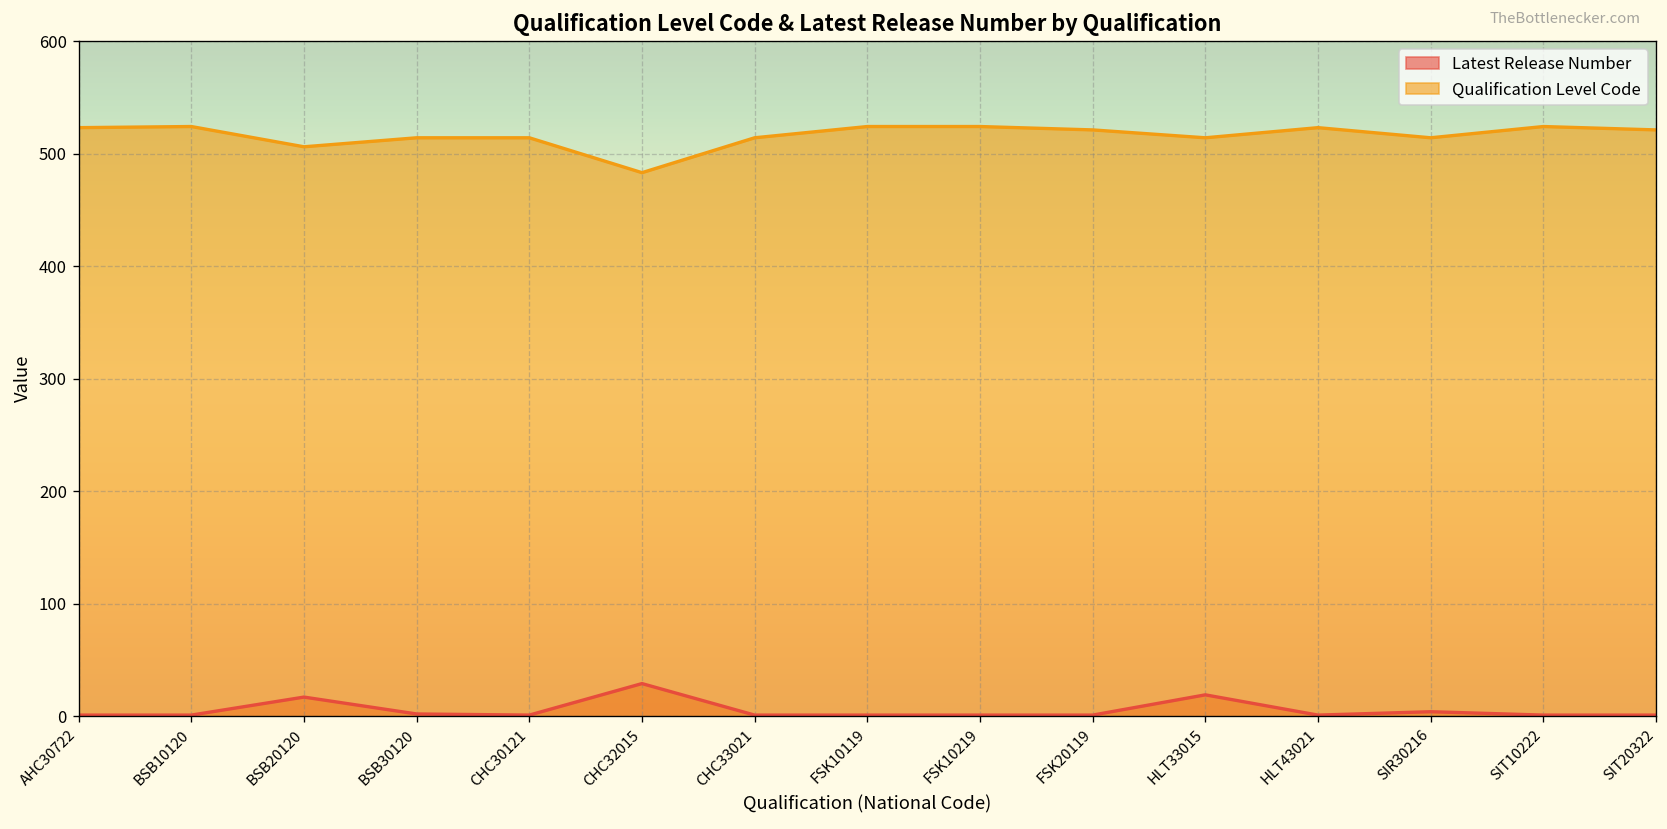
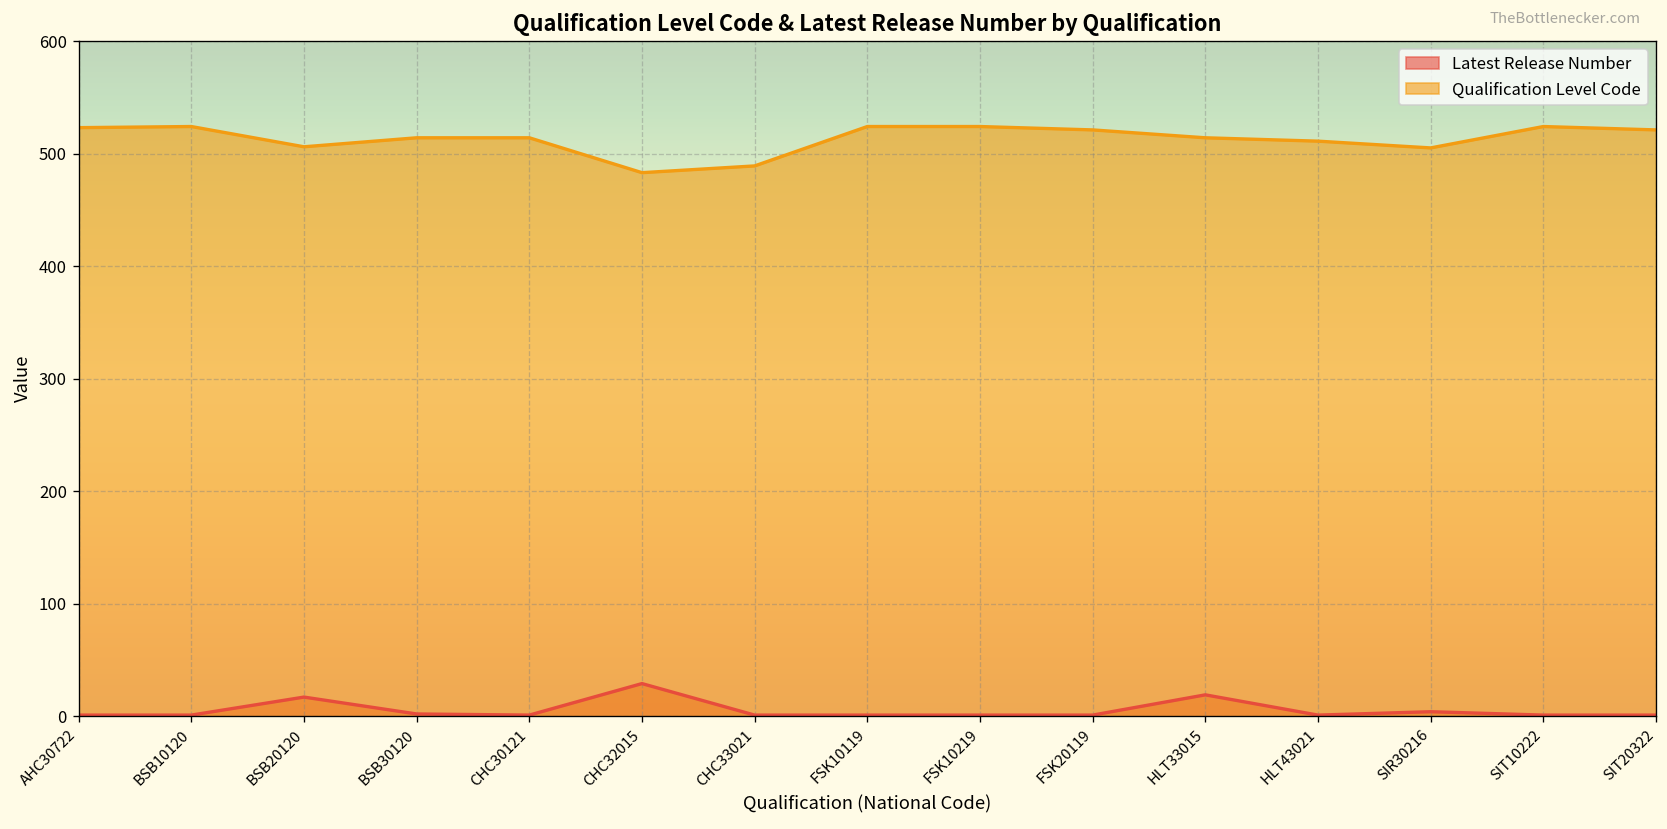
Qualification Level Code, CHC33021: 510 -> 490
Qualification Level Code, HLT43021: 520 -> 510
Qualification Level Code, SIR30216: 514 -> 505
